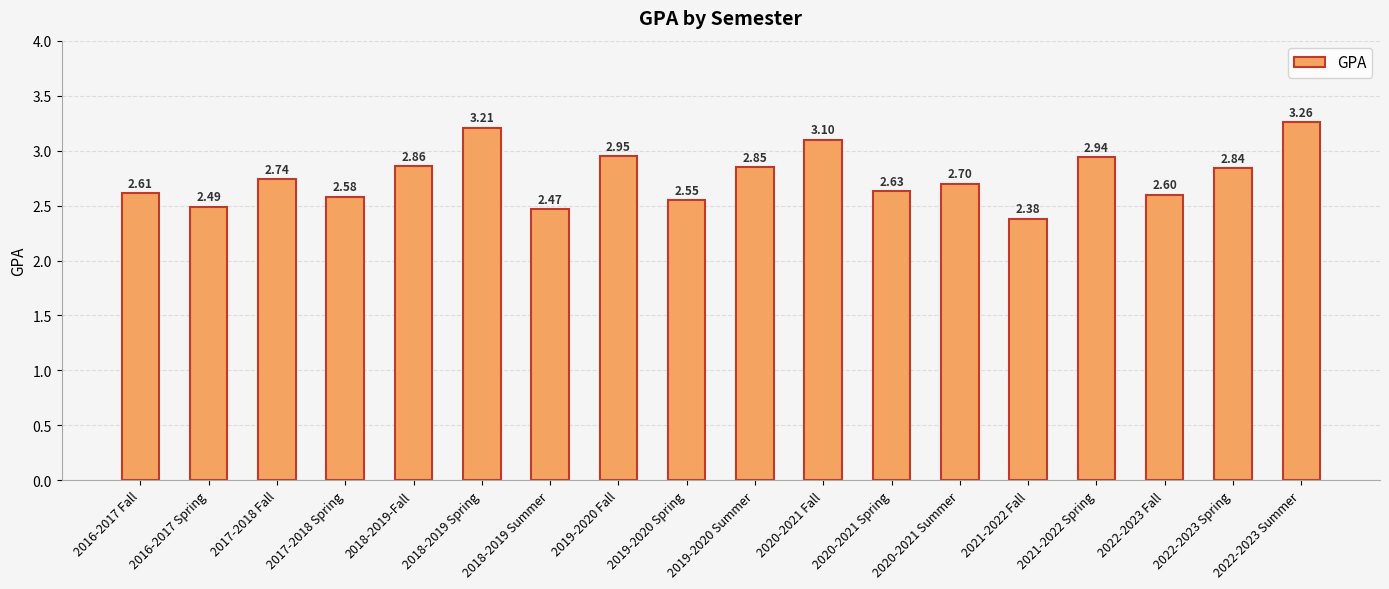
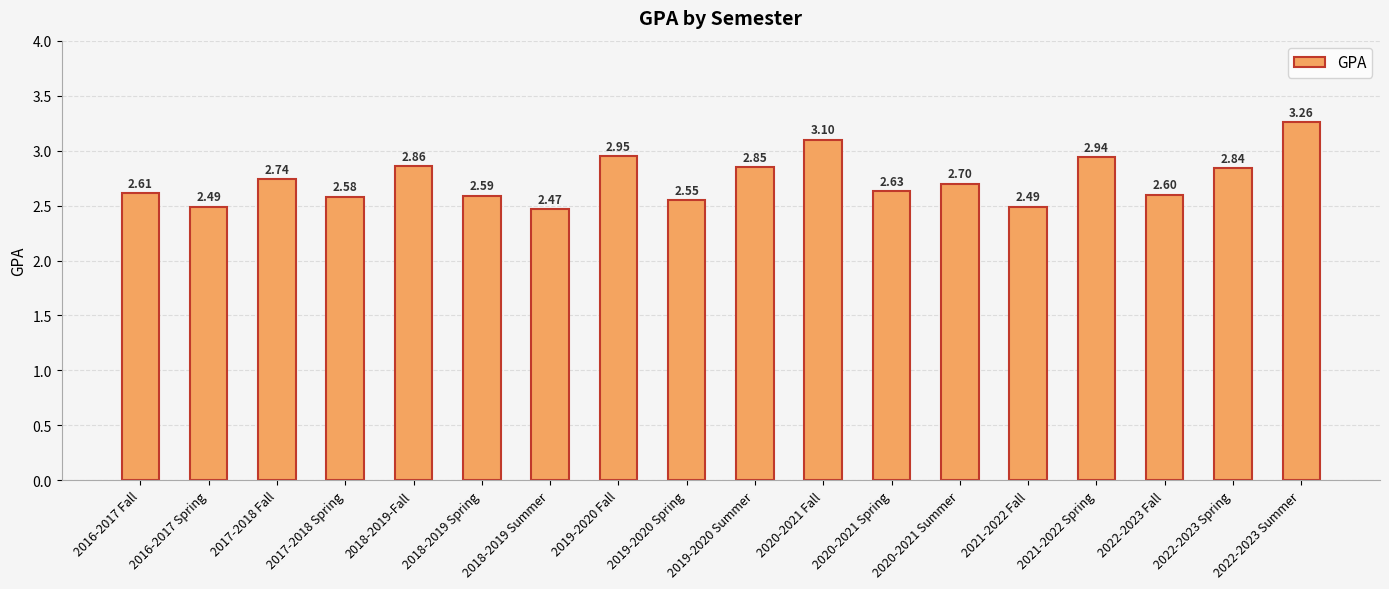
2018-2019 Spring: 3.21 -> 2.59
2021-2022 Fall: 2.38 -> 2.49
